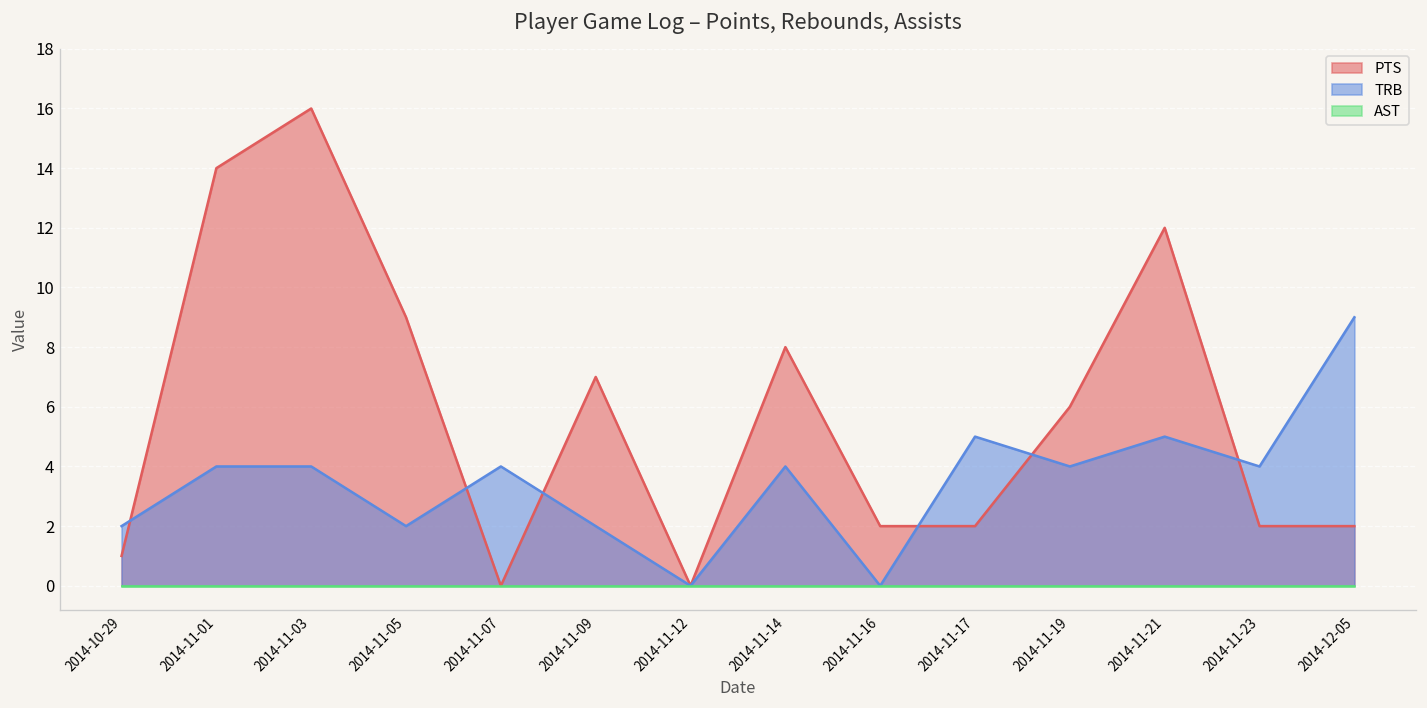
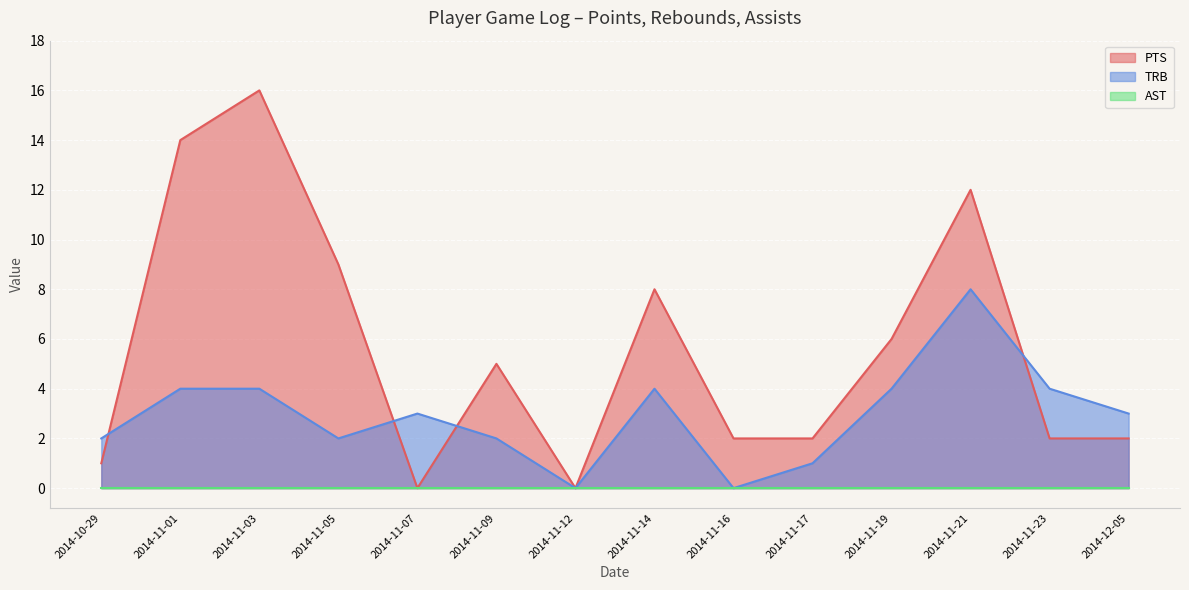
TRB, 2014-11-07: 4 -> 3
PTS, 2014-11-09: 7 -> 5
TRB, 2014-11-17: 5 -> 1
TRB, 2014-11-21: 5 -> 8
TRB, 2014-12-05: 9 -> 3
